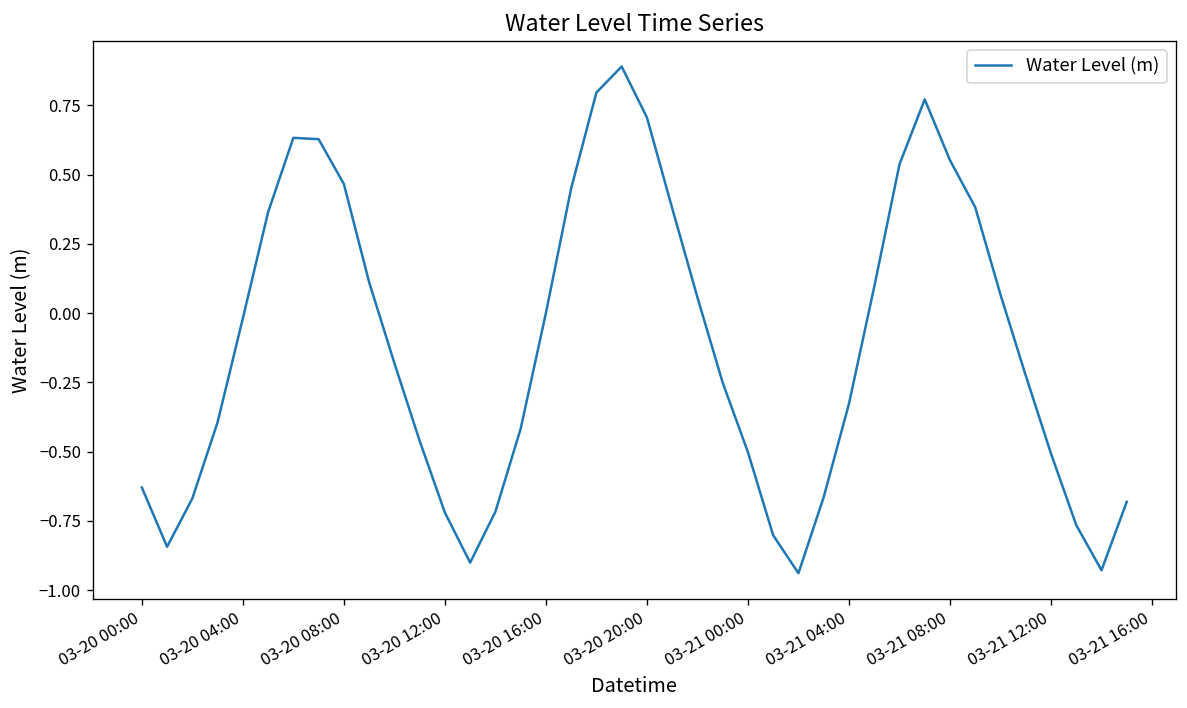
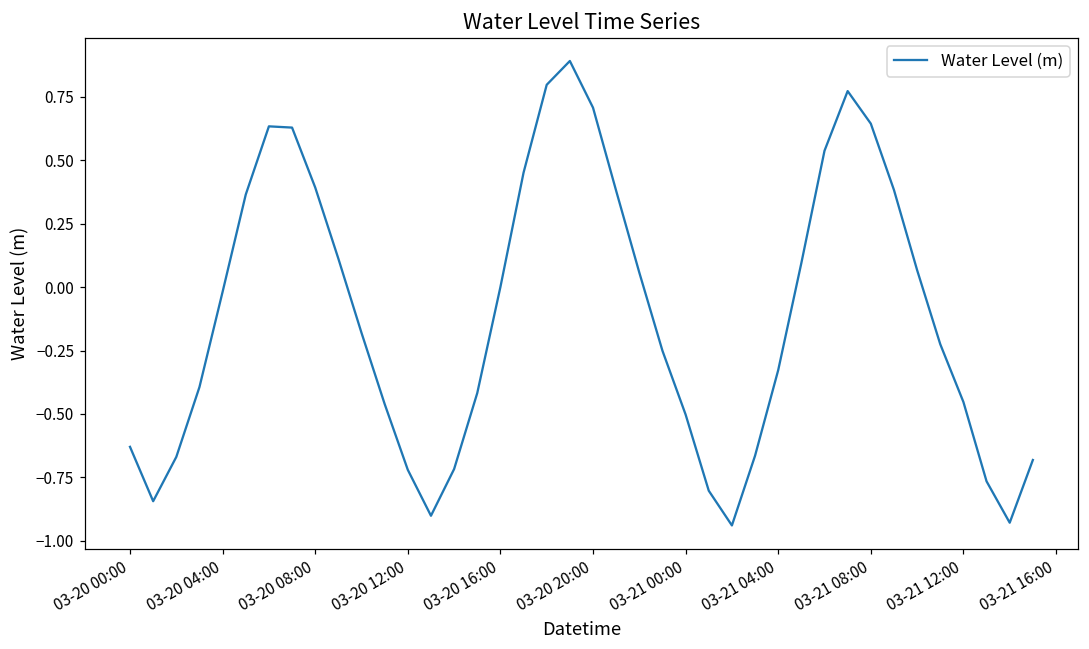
03-20 08:00: 0.47 -> 0.39
03-21 08:00: 0.55 -> 0.64
03-21 12:00: -0.51 -> -0.45
